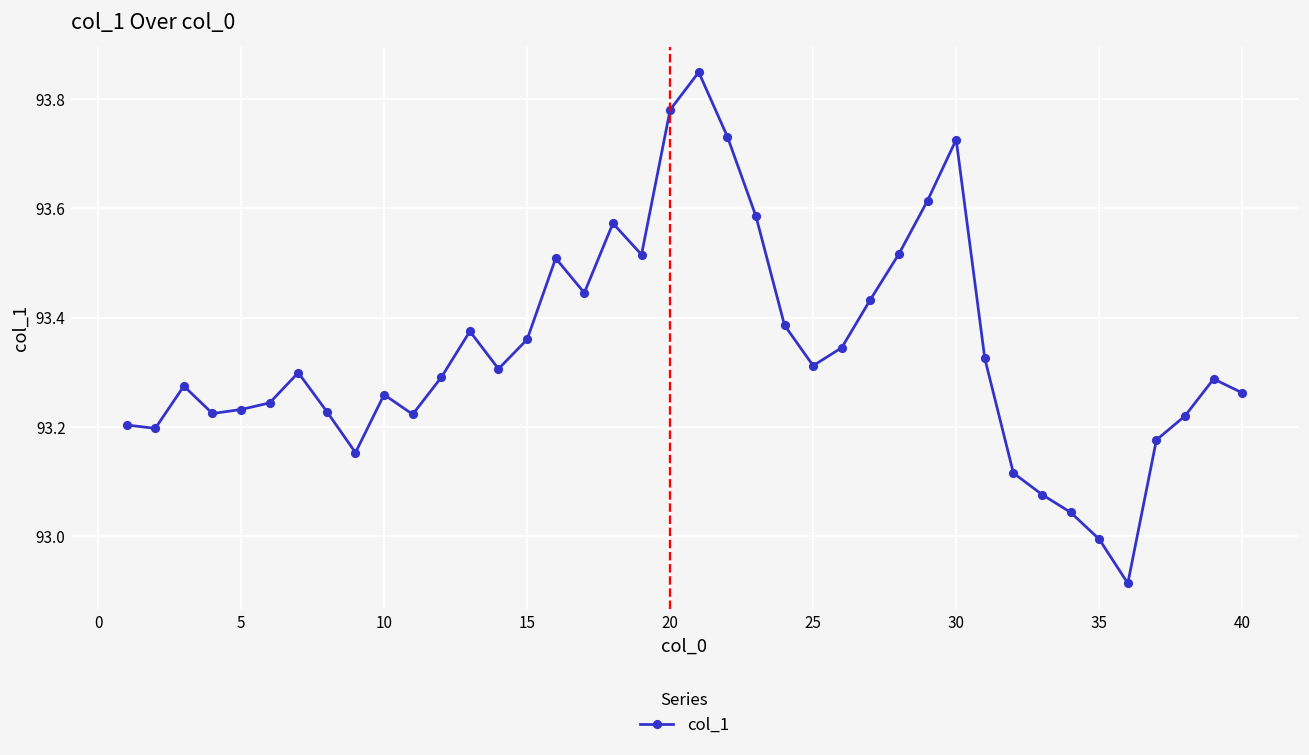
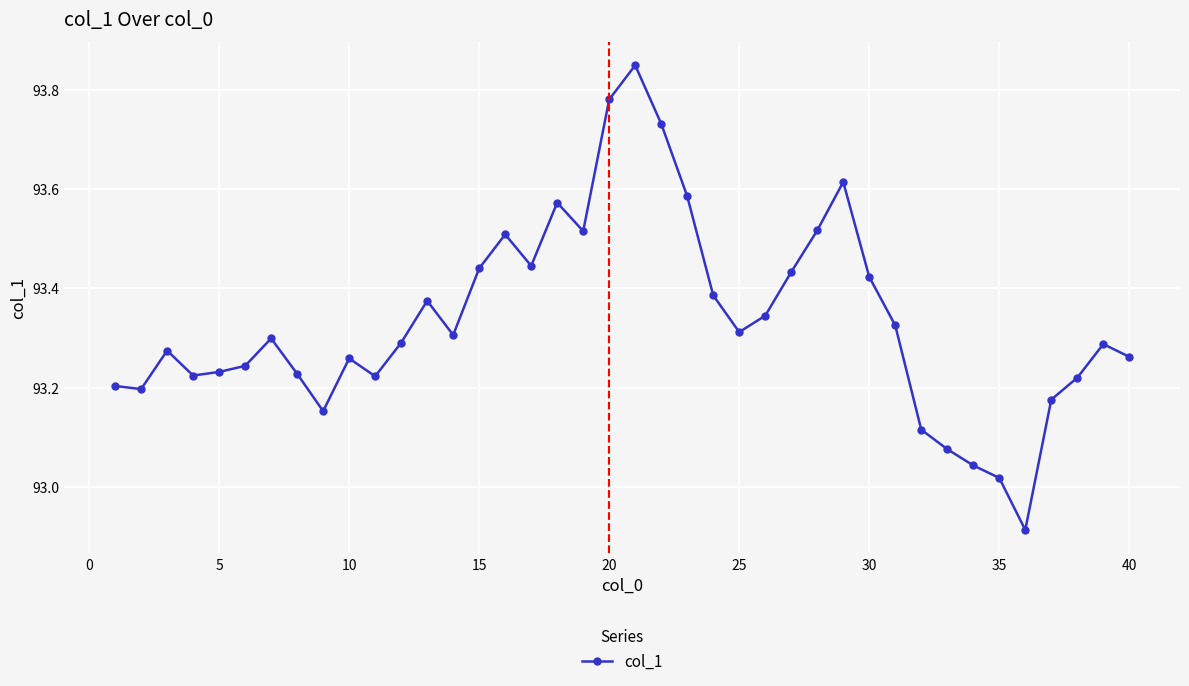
15: 93.36 -> 93.44
30: 93.73 -> 93.42
35: 92.99 -> 93.02
